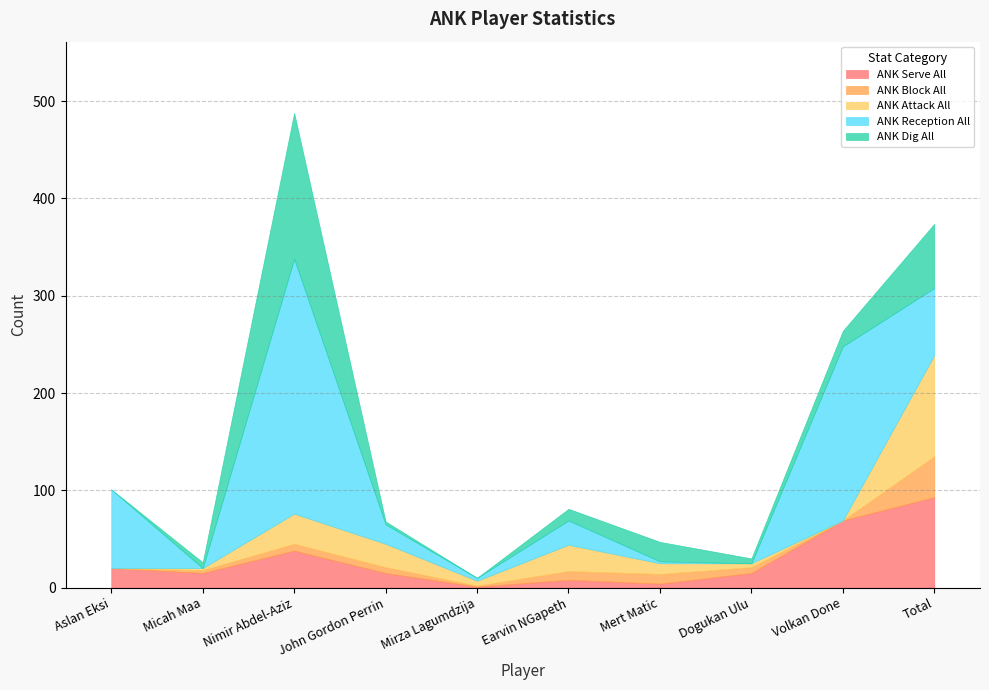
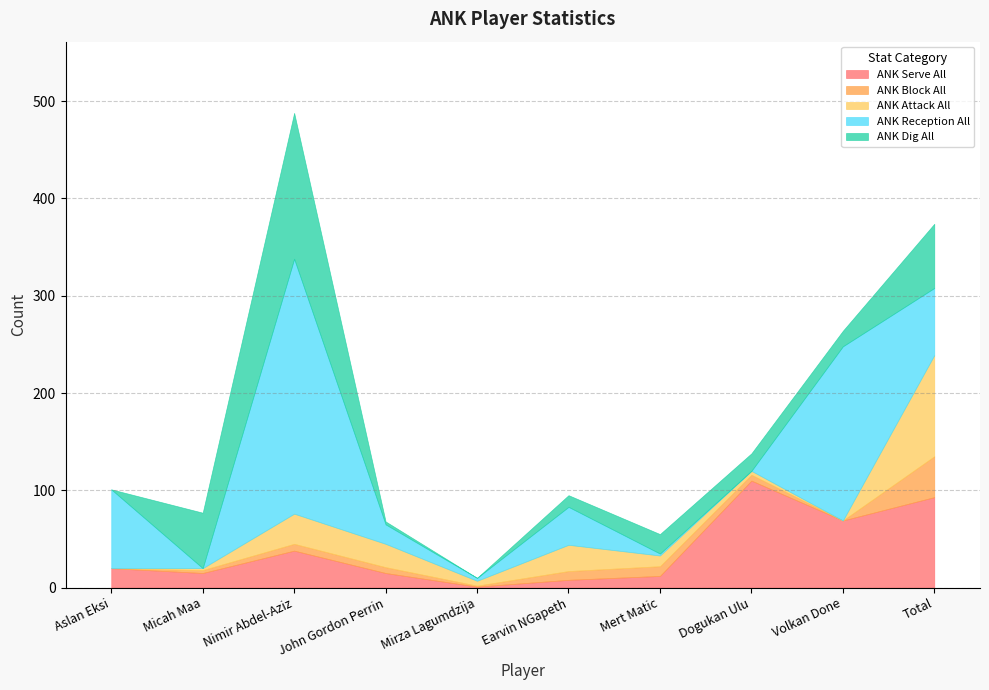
ANK Dig All, Micah Maa: 10 -> 60
ANK Reception All, Earvin NGapeth: 30 -> 40
ANK Serve All, Mert Matic: 0 -> 10
ANK Serve All, Dogukan Ulu: 20 -> 110
ANK Dig All, Dogukan Ulu: 10 -> 20
